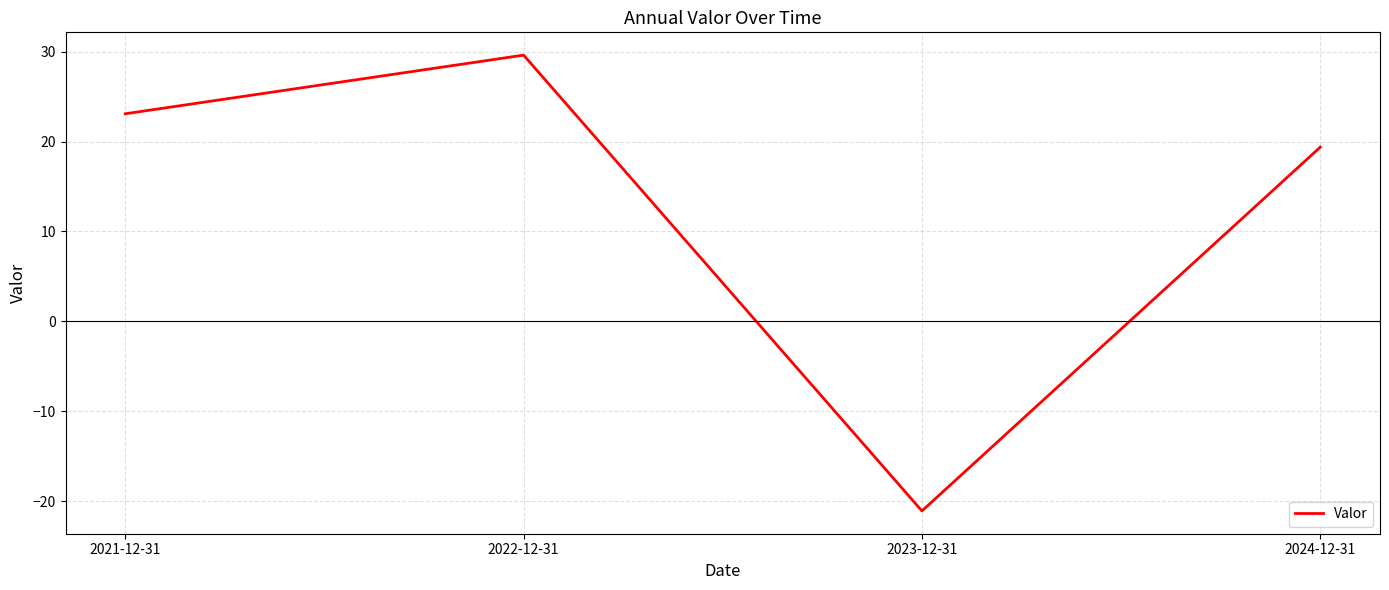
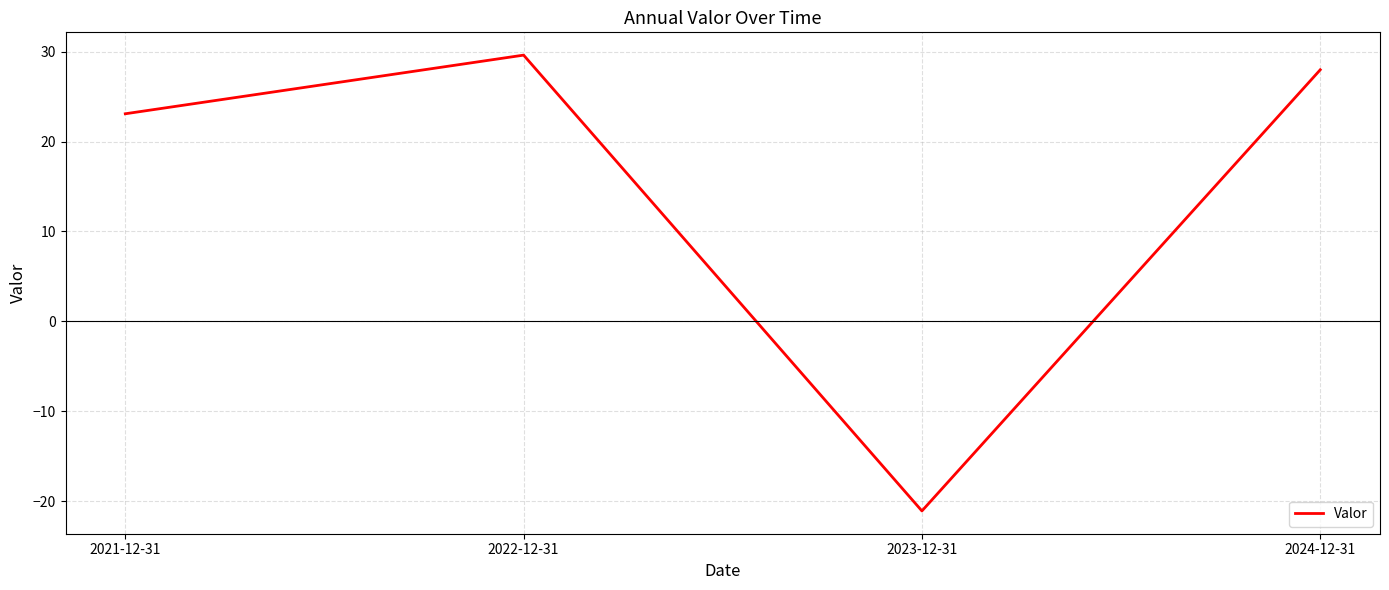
2024-12-31: 19 -> 28
